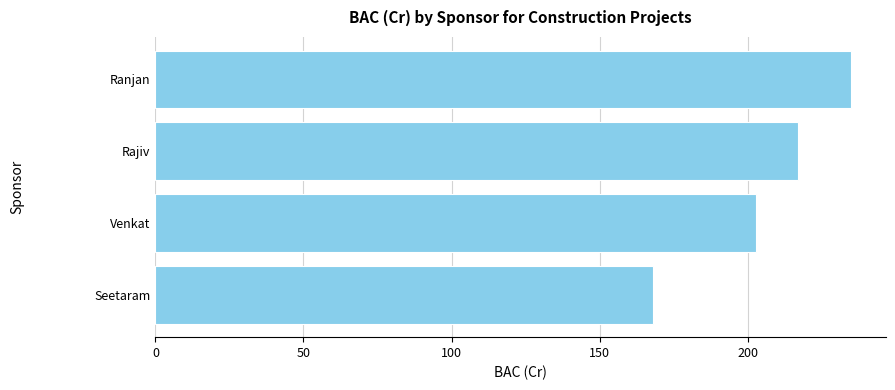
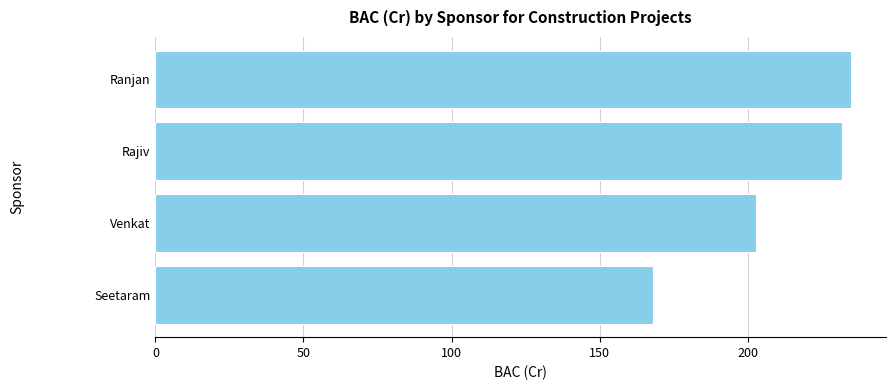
Rajiv: 217 -> 232
